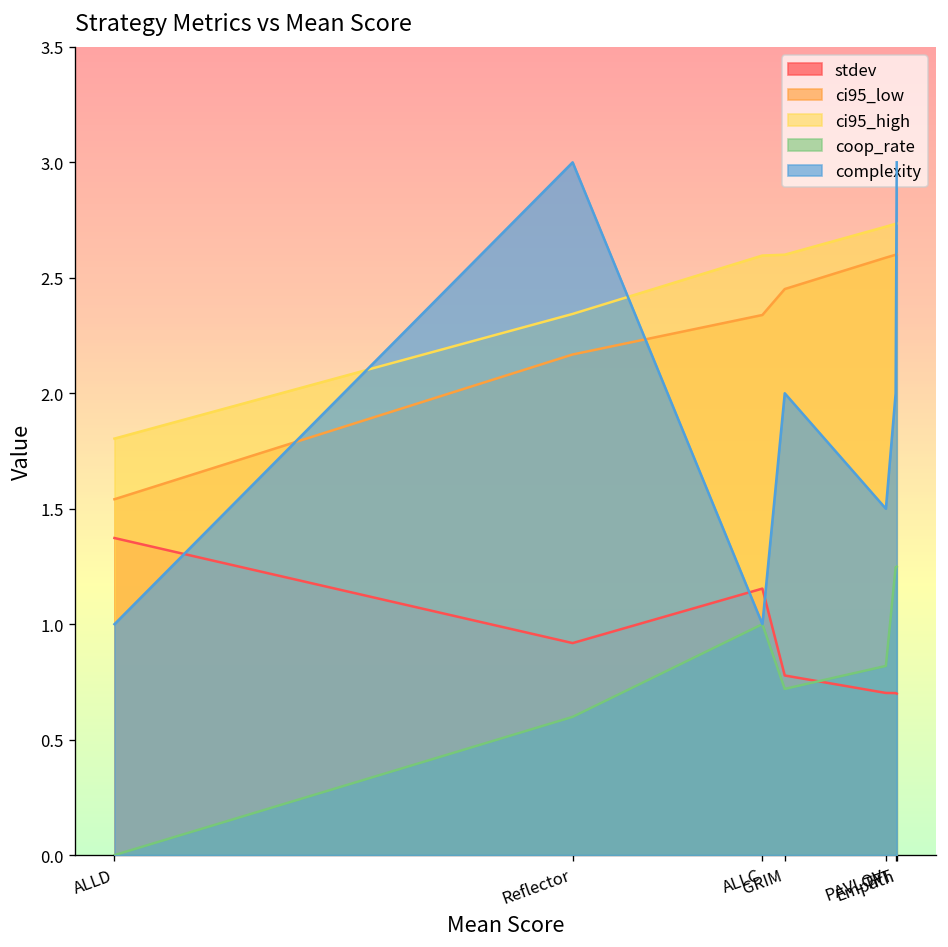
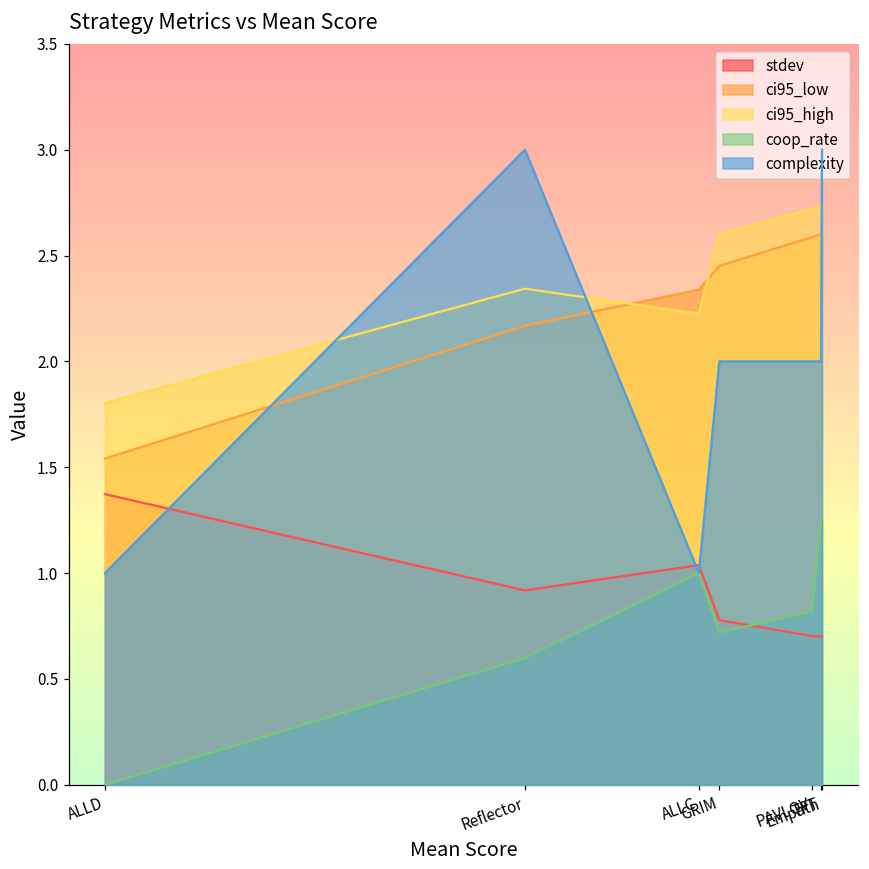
stdev, ALLC: 1.15 -> 1.04
ci95_high, ALLC: 2.60 -> 2.23
complexity, PAVLOV: 1.5 -> 2.0
